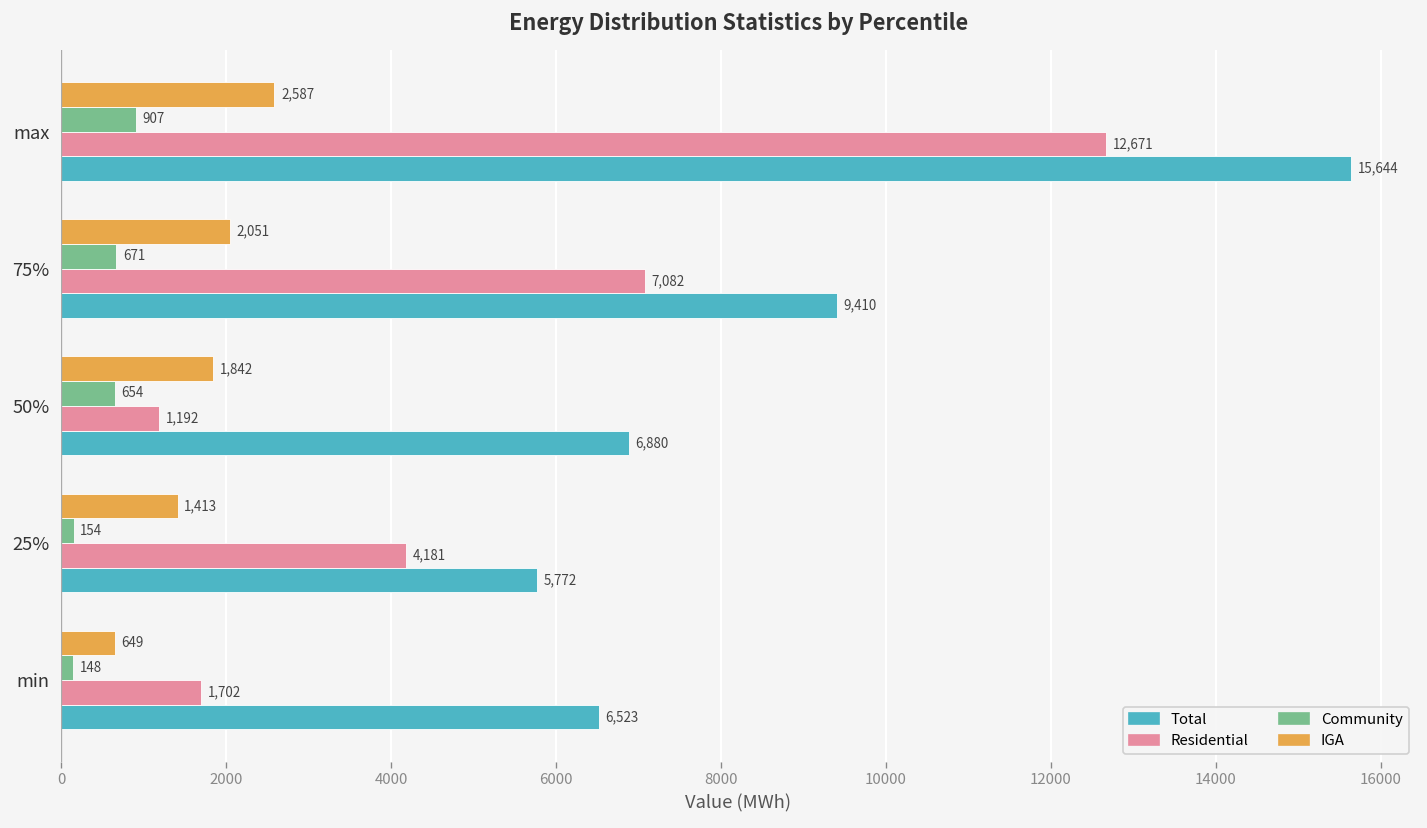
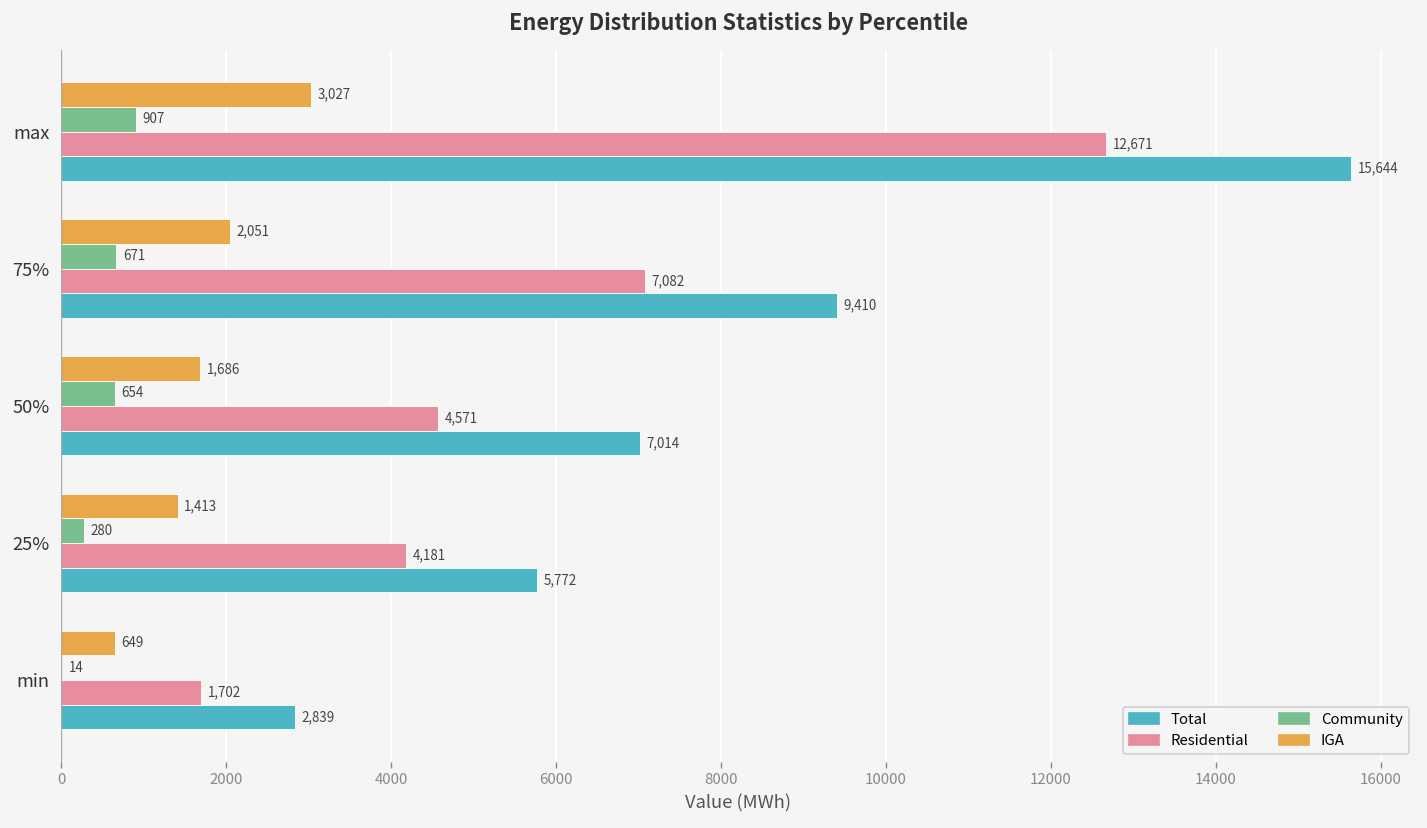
IGA, max: 2,587 -> 3,027
IGA, 50%: 1,842 -> 1,686
Residential, 50%: 1,192 -> 4,571
Total, 50%: 6,880 -> 7,014
Community, 25%: 154 -> 280
Community, min: 148 -> 14
Total, min: 6,523 -> 2,839
